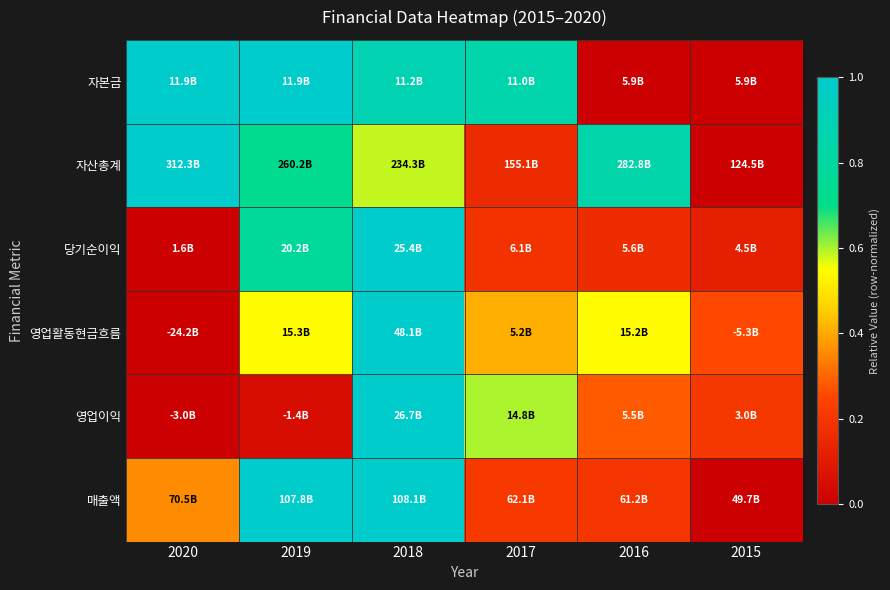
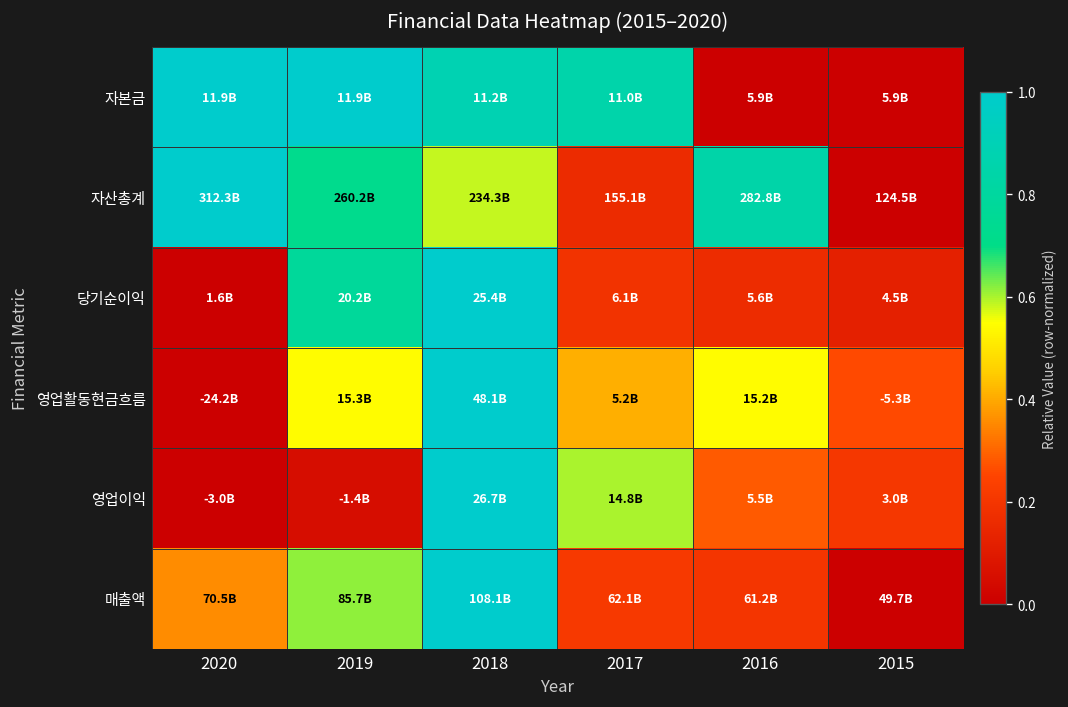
매출액, 2019: 107.8B -> 85.7B
